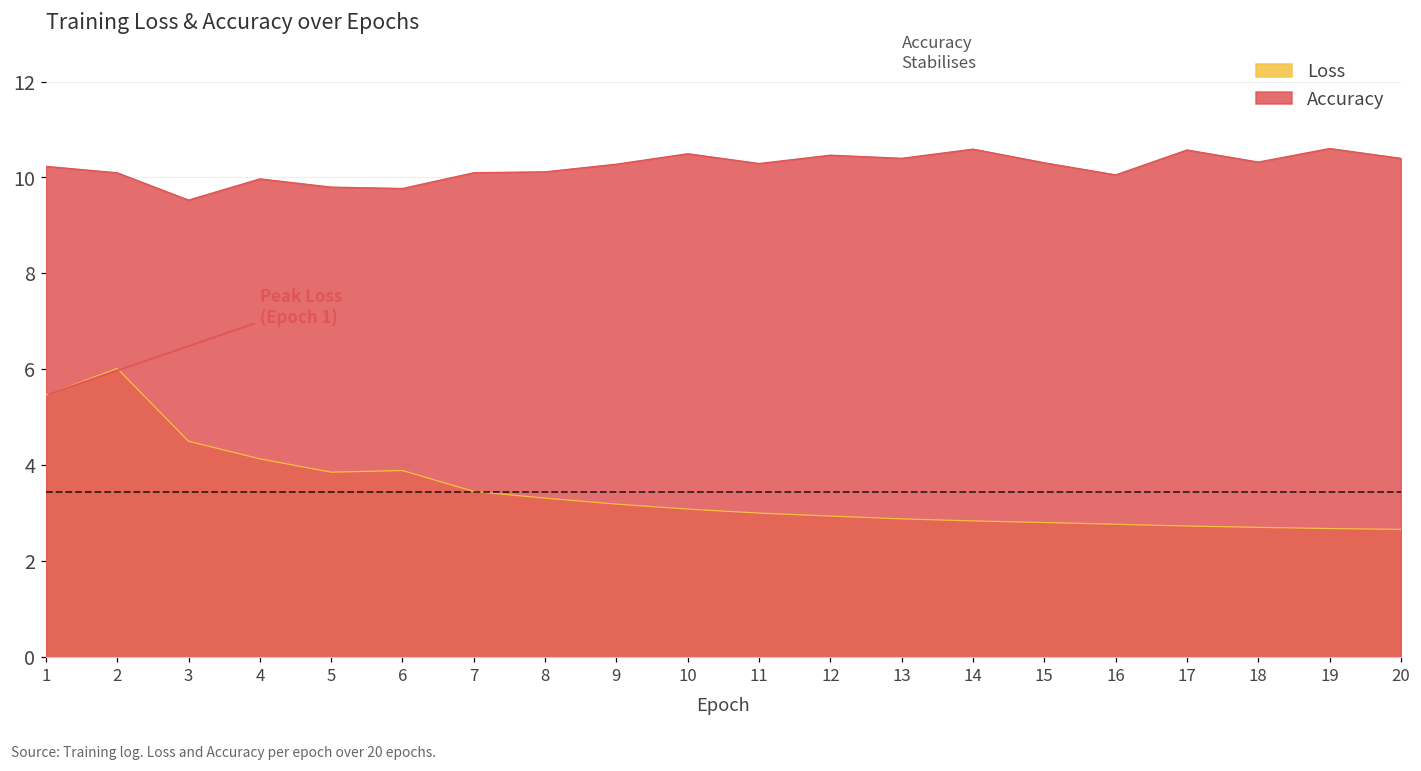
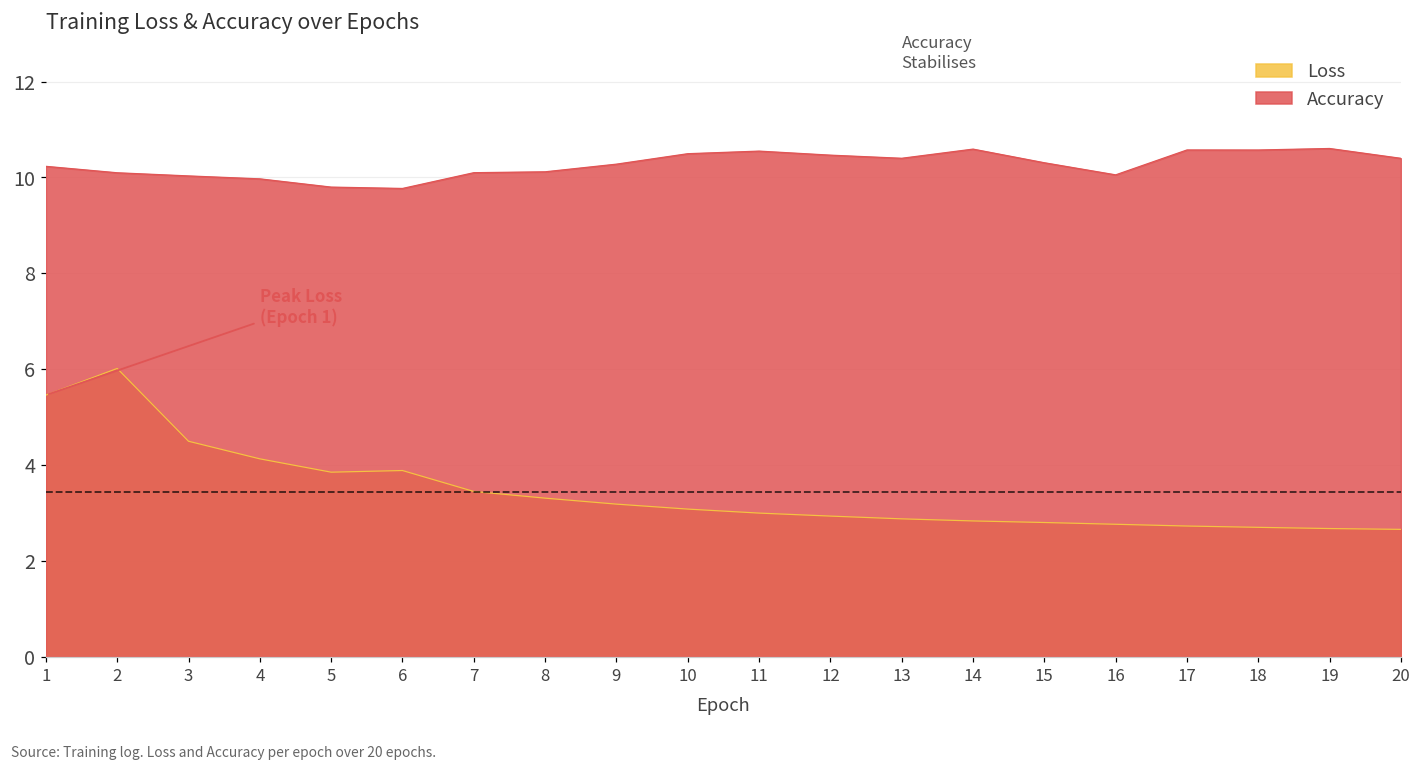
Accuracy, 3: 9.5 -> 10.0
Accuracy, 11: 10.3 -> 10.5
Accuracy, 18: 10.3 -> 10.6
